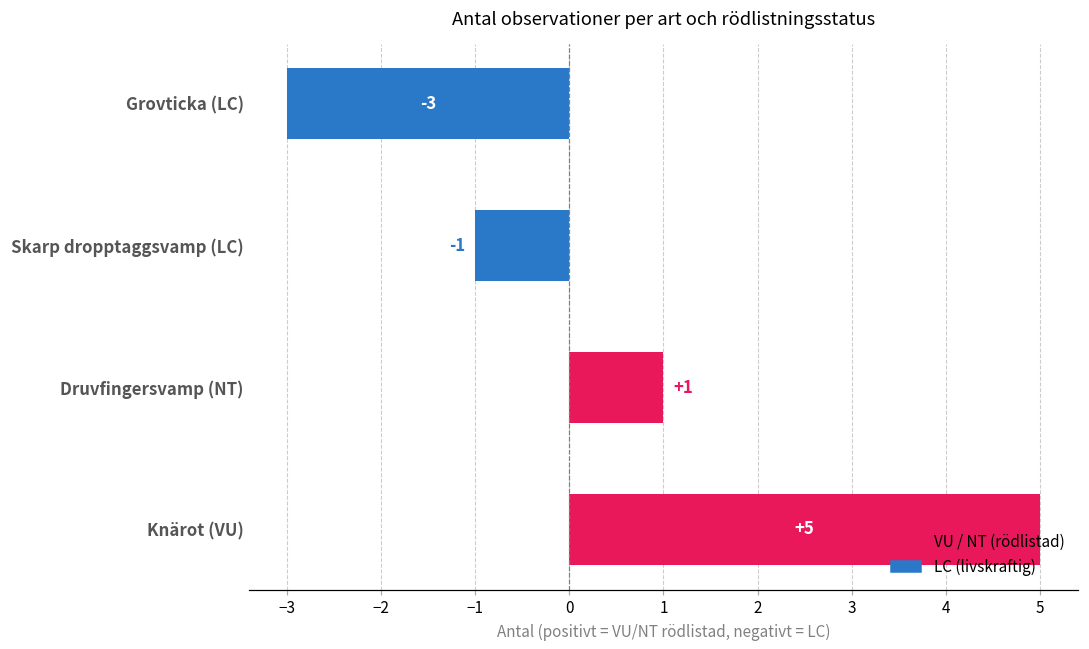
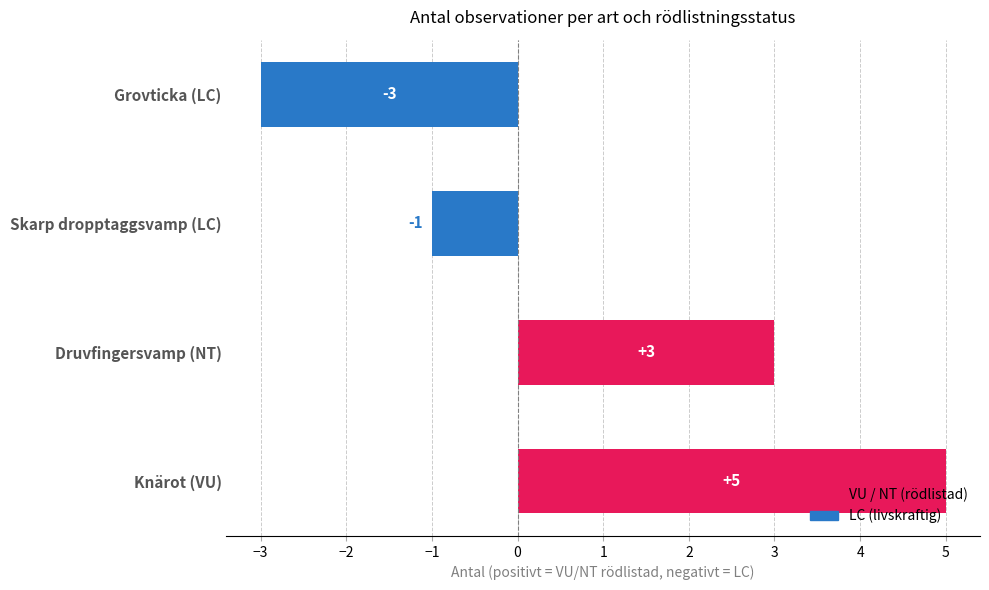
Druvfingersvamp (NT): +1 -> +3
